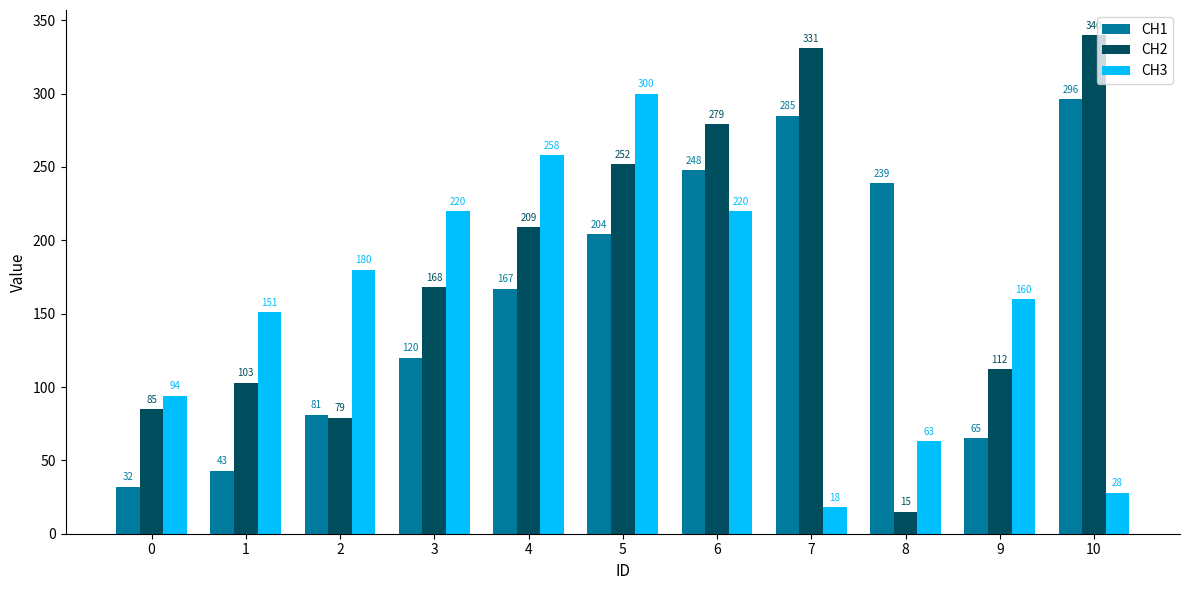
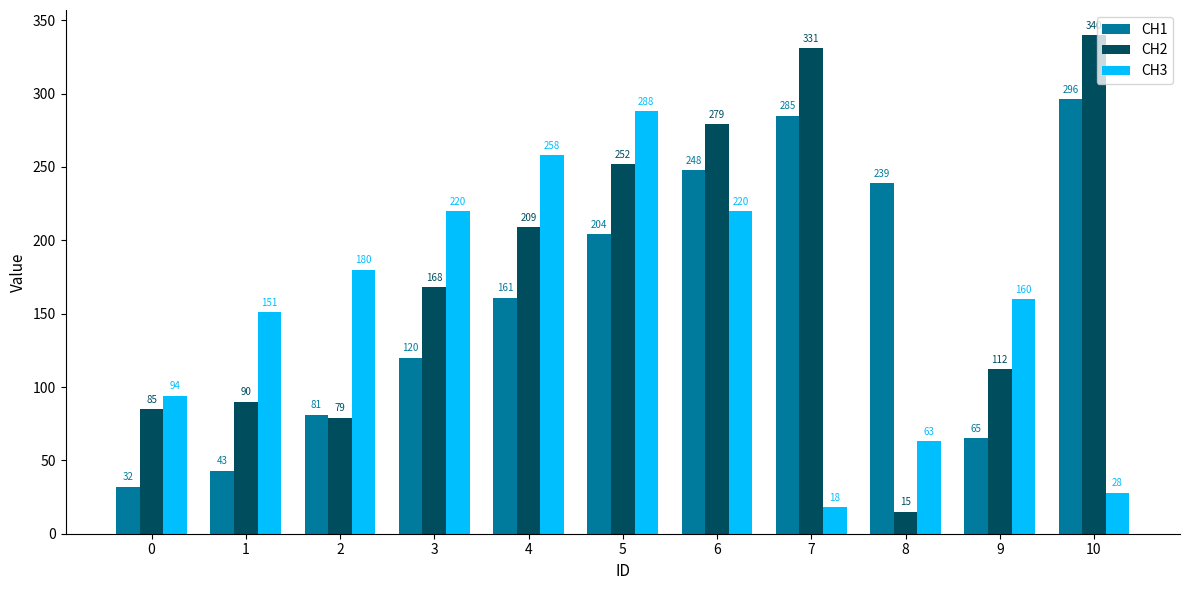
CH2, 1: 103 -> 90
CH1, 4: 167 -> 161
CH3, 5: 300 -> 288
